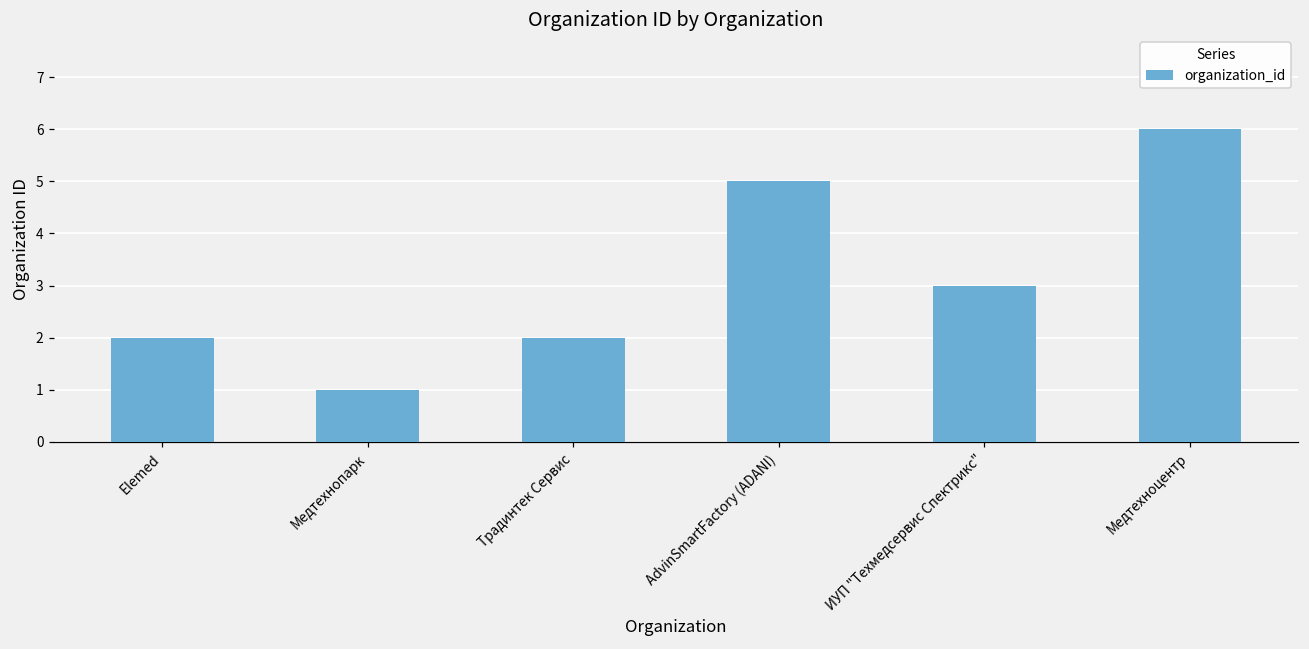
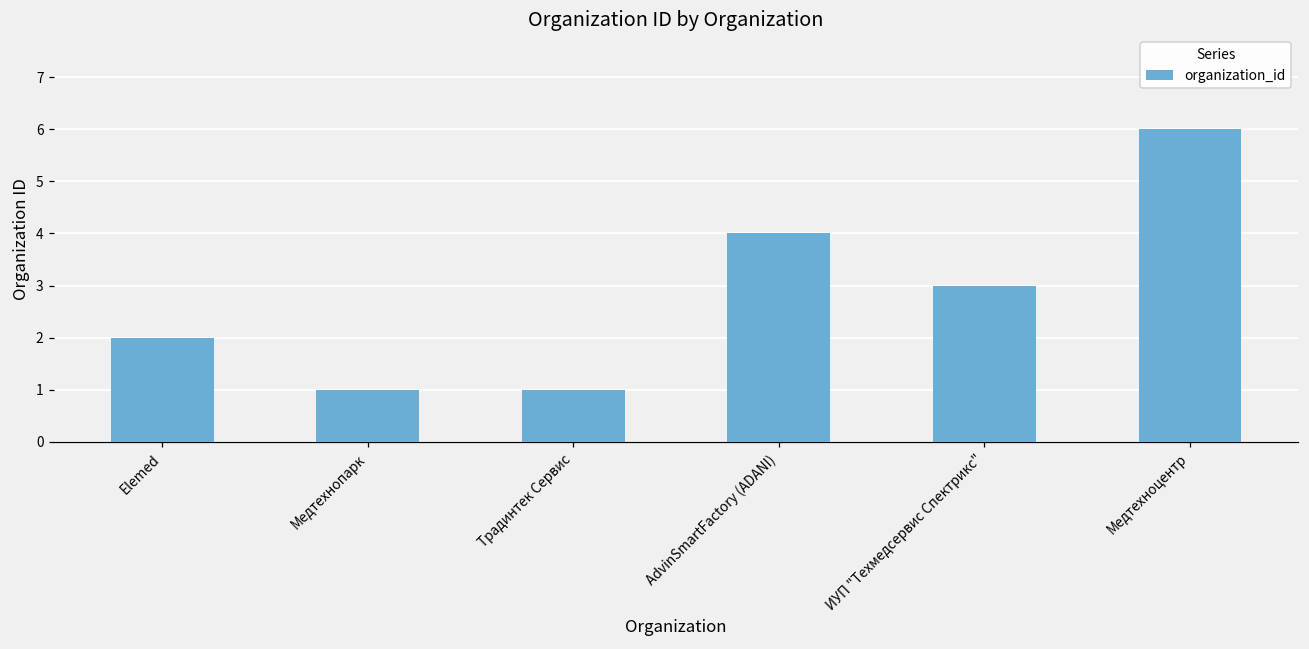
Традинтек Сервис: 2 -> 1
AdvinSmartFactory (ADANI): 5 -> 4
